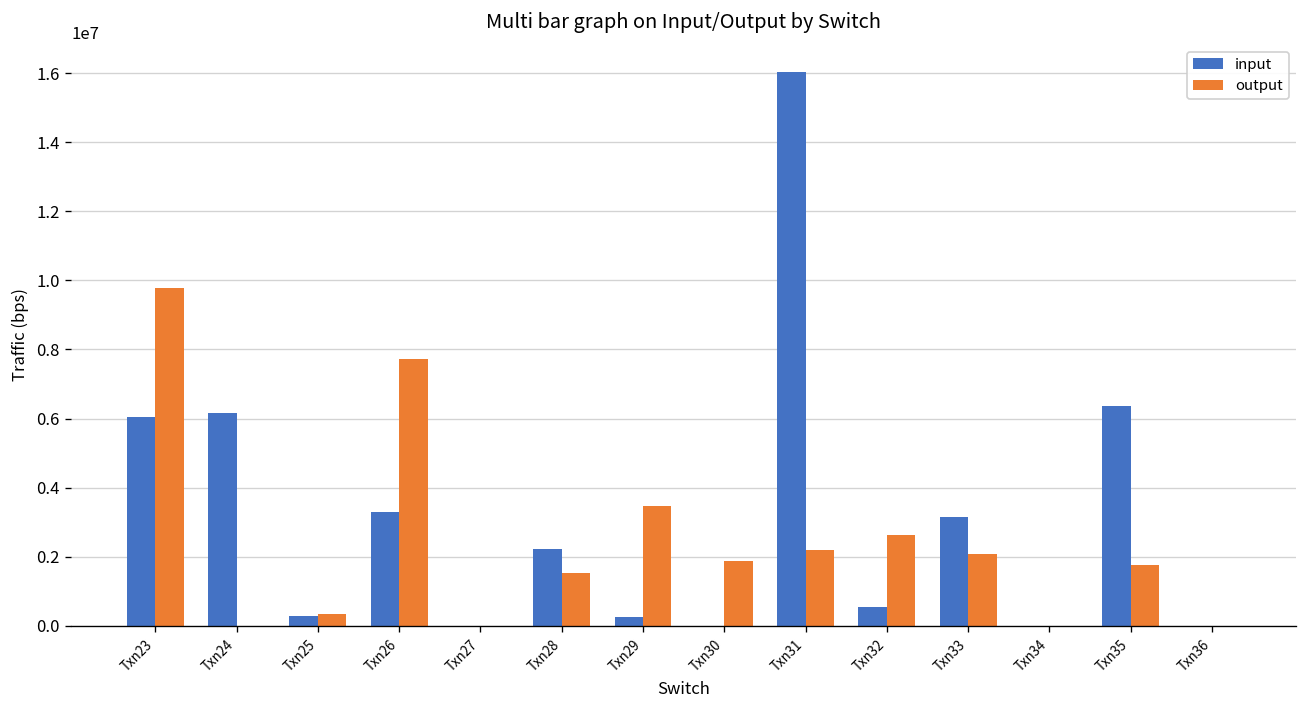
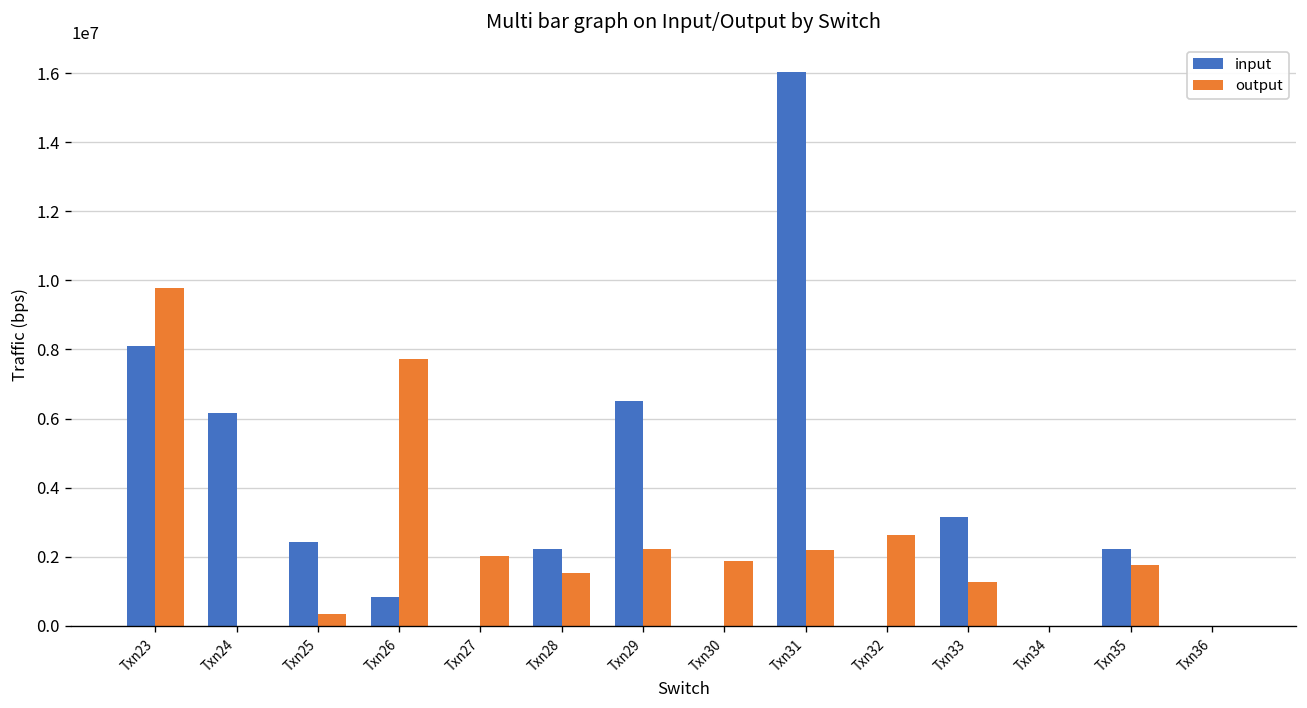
input, Txn23: 6100000 -> 8100000
input, Txn25: 300000 -> 2400000
input, Txn26: 3300000 -> 800000
output, Txn27: 0 -> 2000000
input, Txn29: 300000 -> 6500000
output, Txn29: 3500000 -> 2200000
input, Txn32: 500000 -> 0
output, Txn33: 2100000 -> 1300000
input, Txn35: 6400000 -> 2200000
